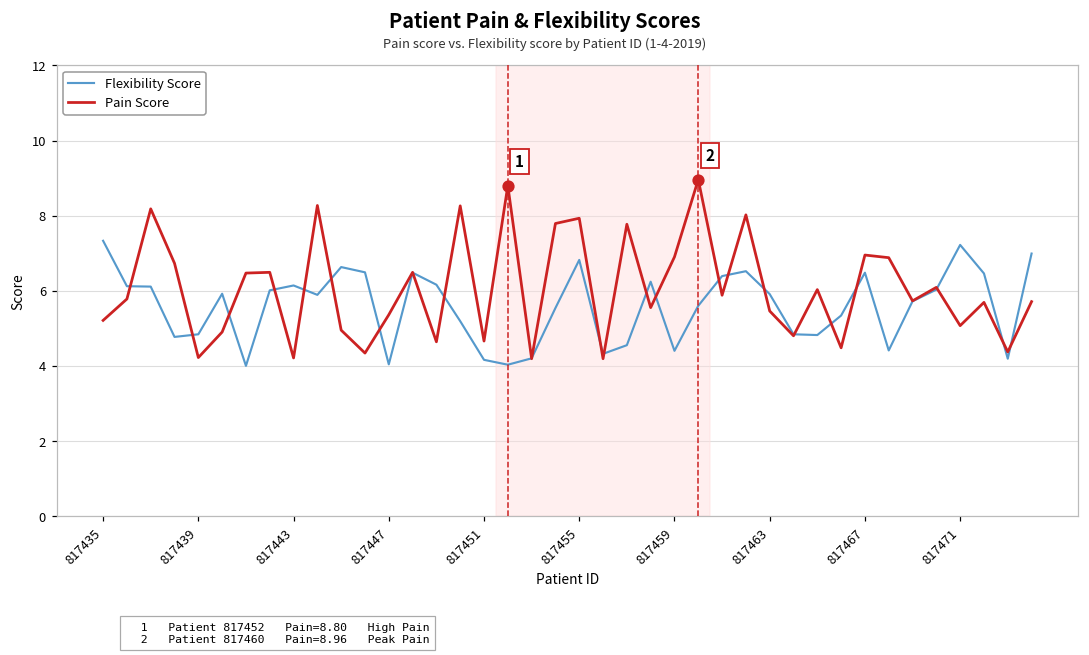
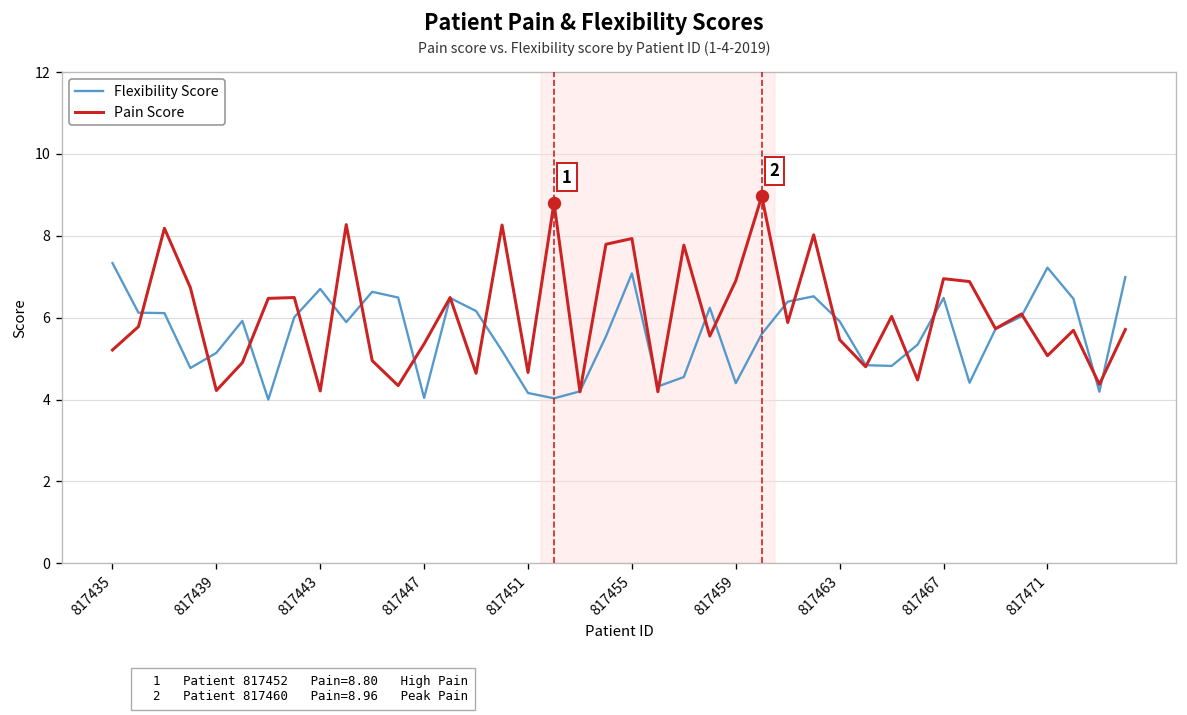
Flexibility Score, 817439: 4.8 -> 5.1
Flexibility Score, 817443: 6.1 -> 6.7
Flexibility Score, 817455: 6.8 -> 7.1
